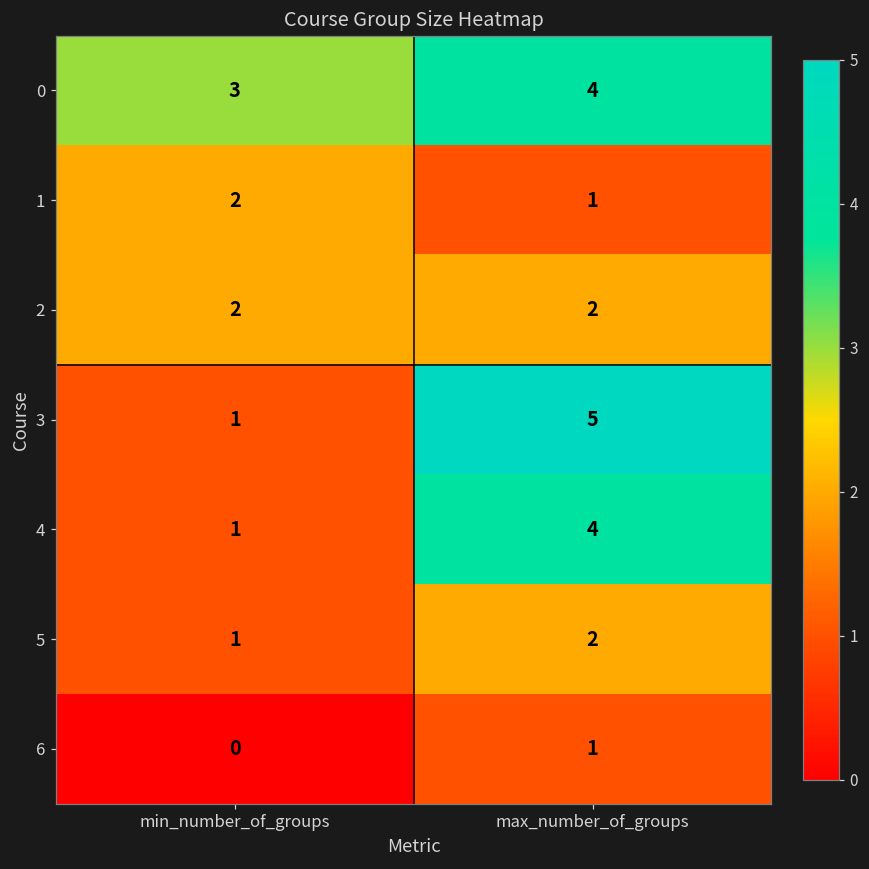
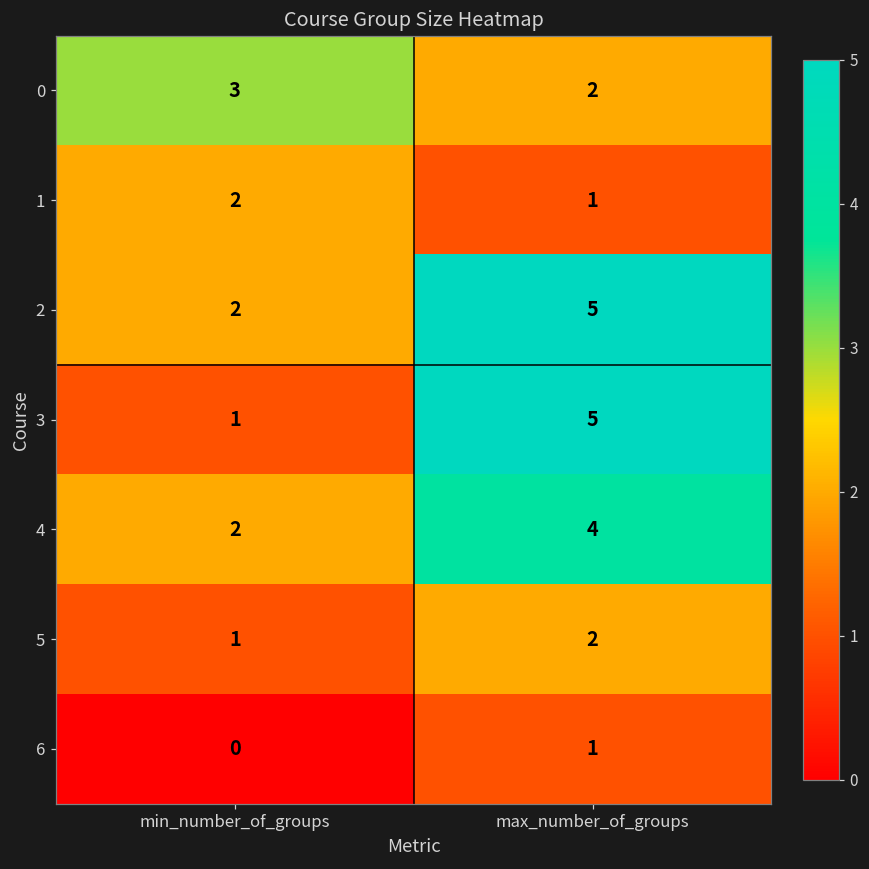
0, max_number_of_groups: 4 -> 2
2, max_number_of_groups: 2 -> 5
4, min_number_of_groups: 1 -> 2
